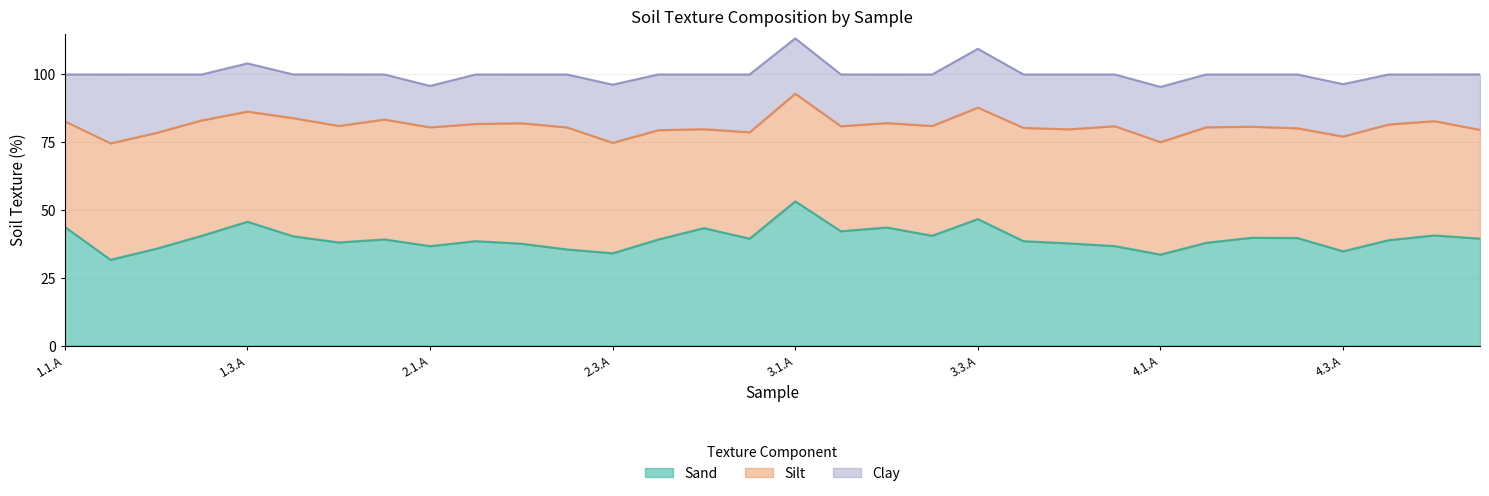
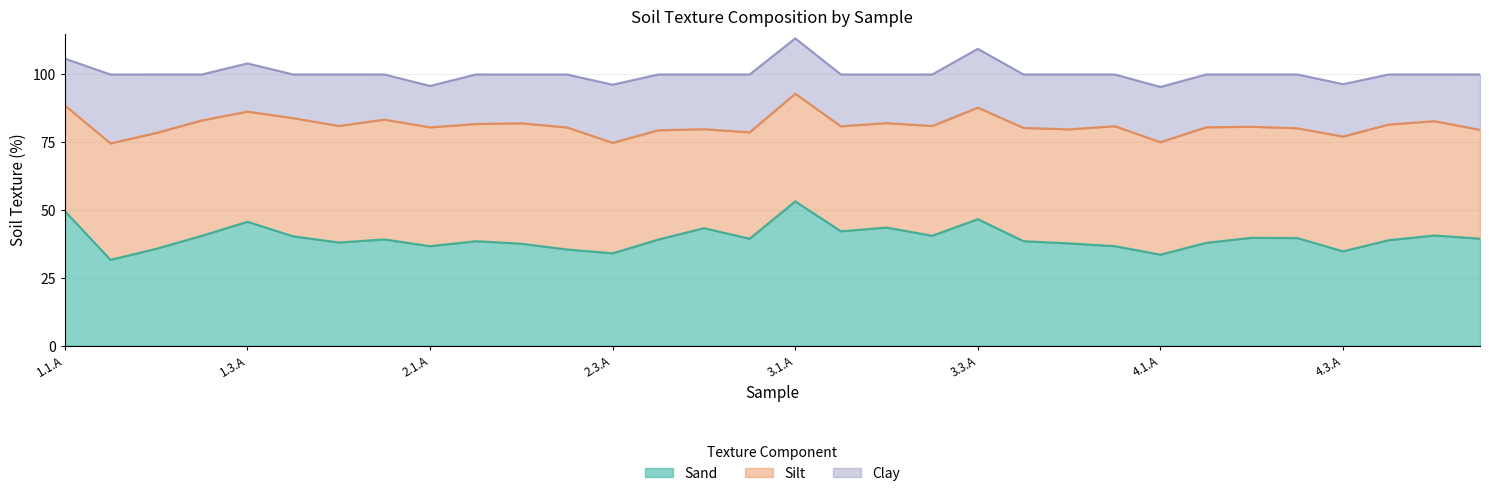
Sand, 1.1.A: 44 -> 50
